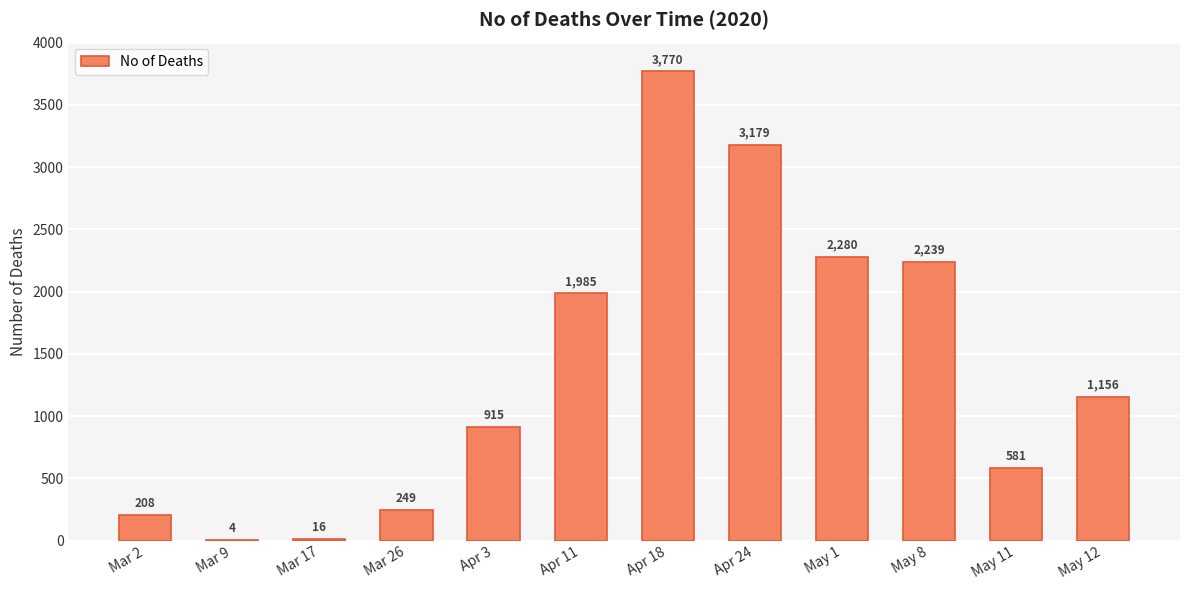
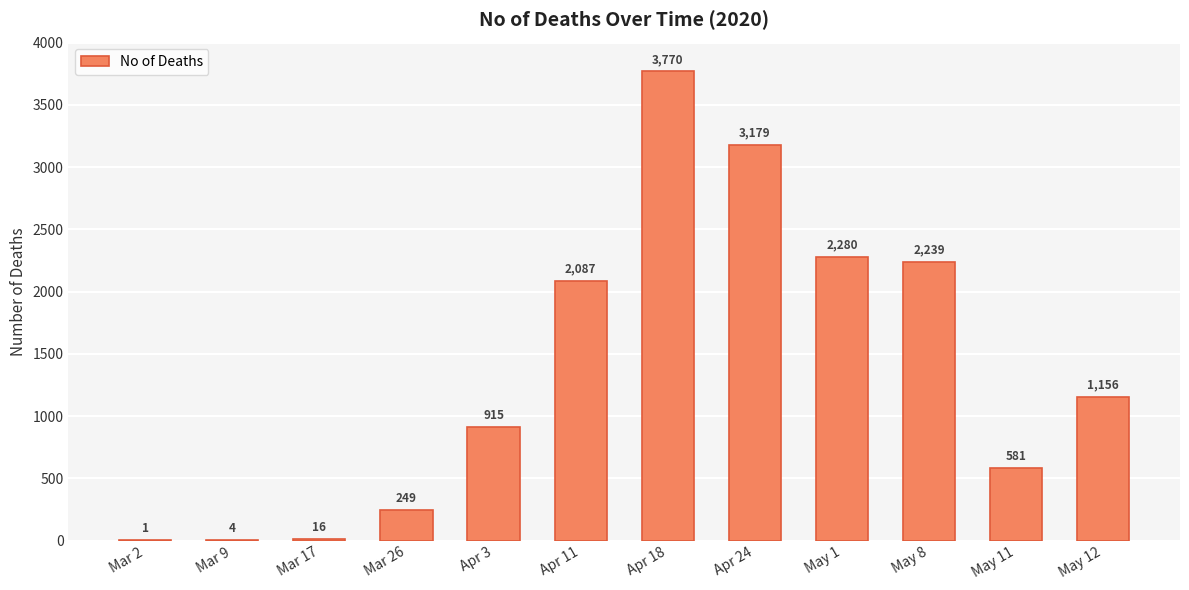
Mar 2: 208 -> 1
Apr 11: 1,985 -> 2,087
